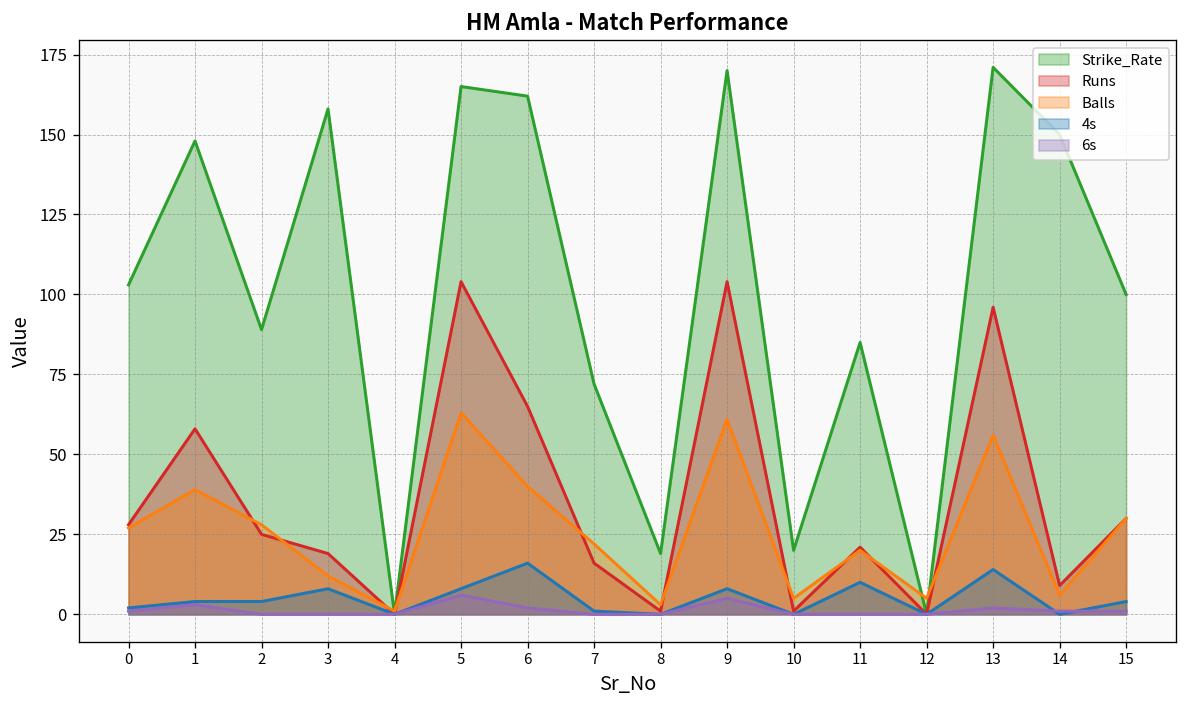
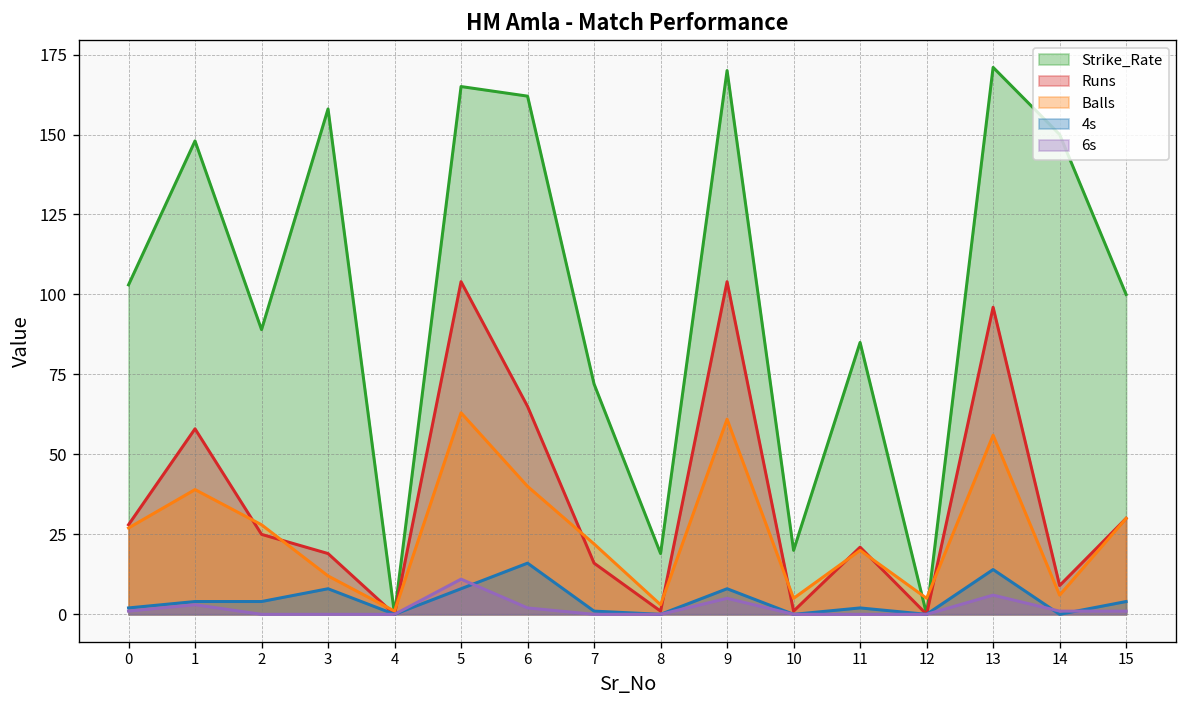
6s, 5: 6 -> 11
4s, 11: 10 -> 2
6s, 13: 2 -> 6
